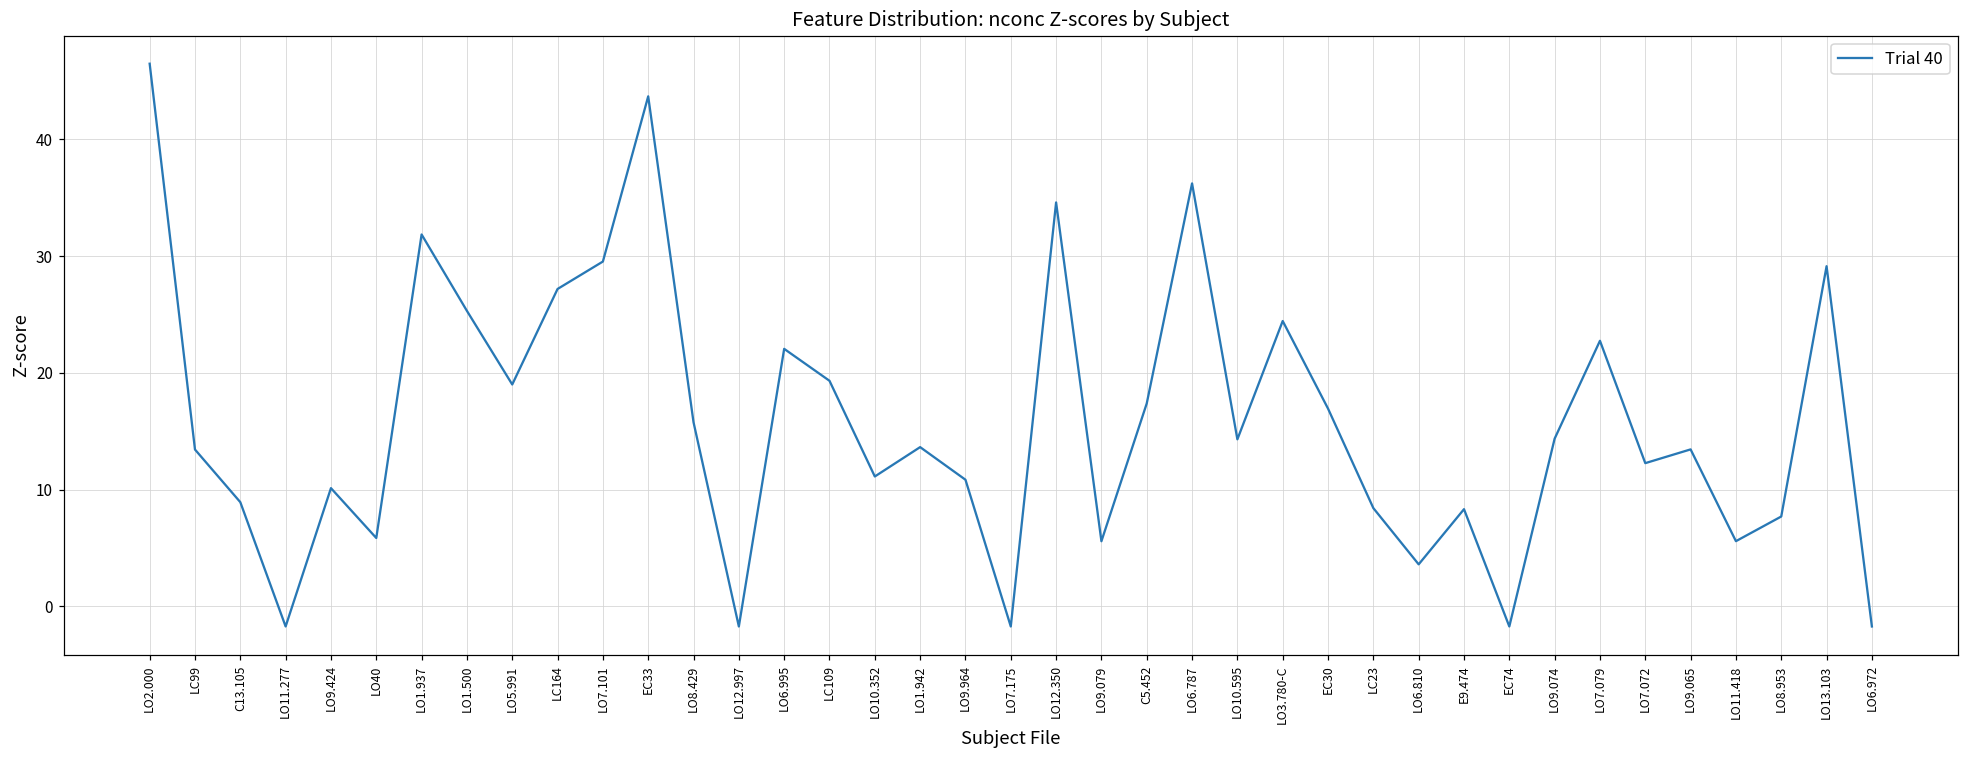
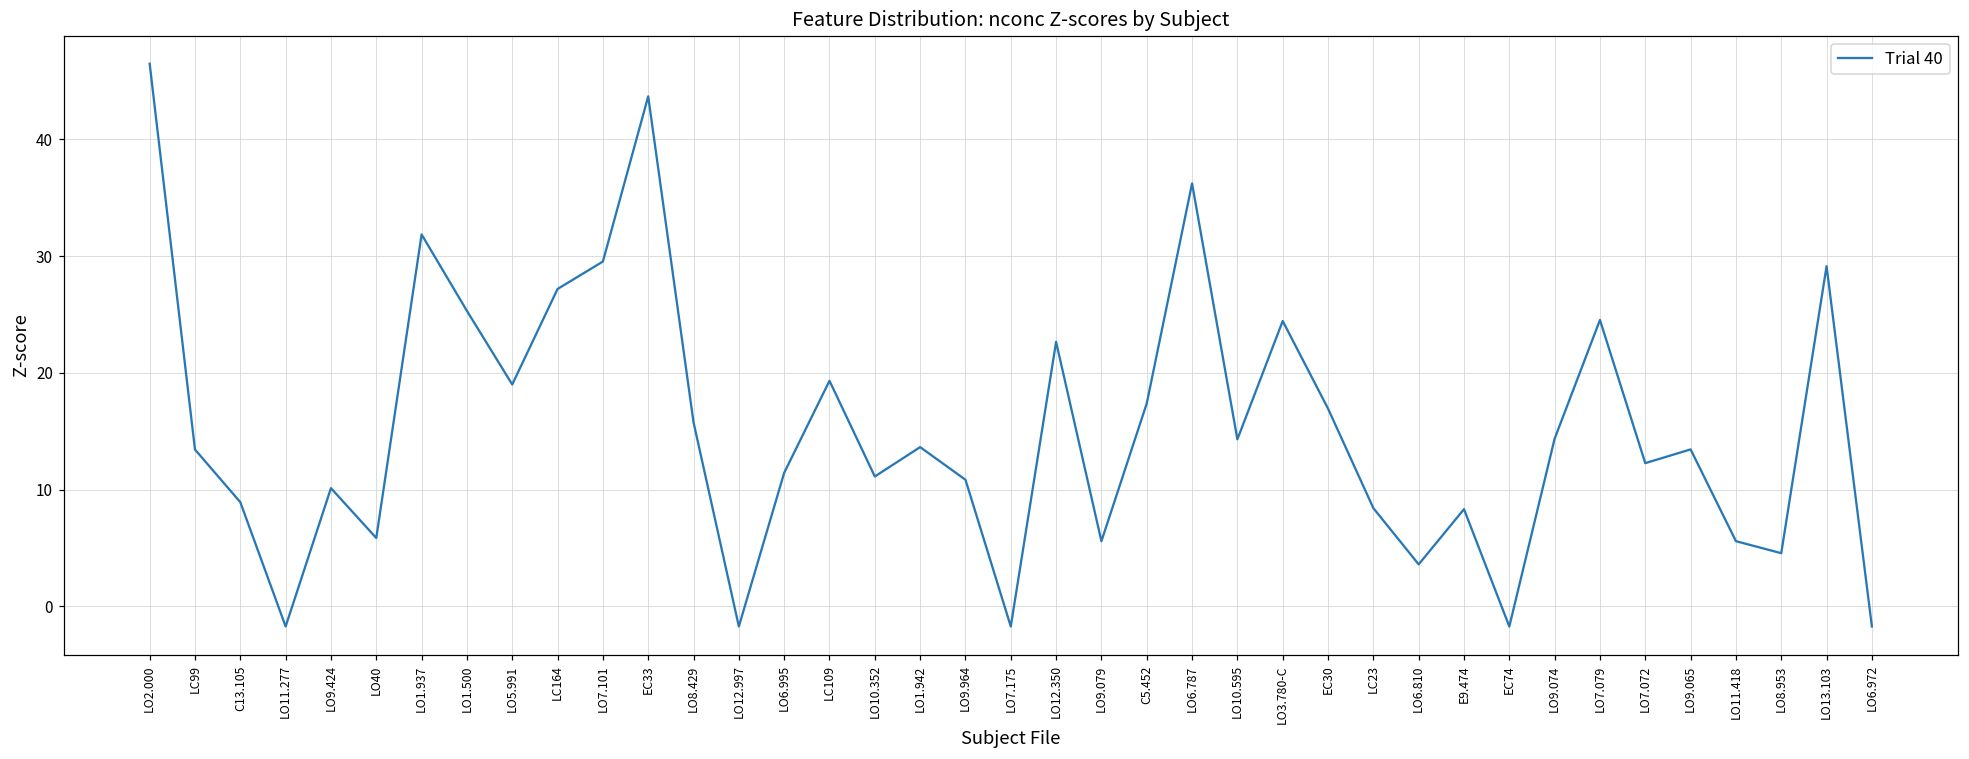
LO6.995: 22.1 -> 11.4
LO12.350: 34.6 -> 22.7
LO7.079: 22.8 -> 24.5
LO8.953: 7.7 -> 4.6
